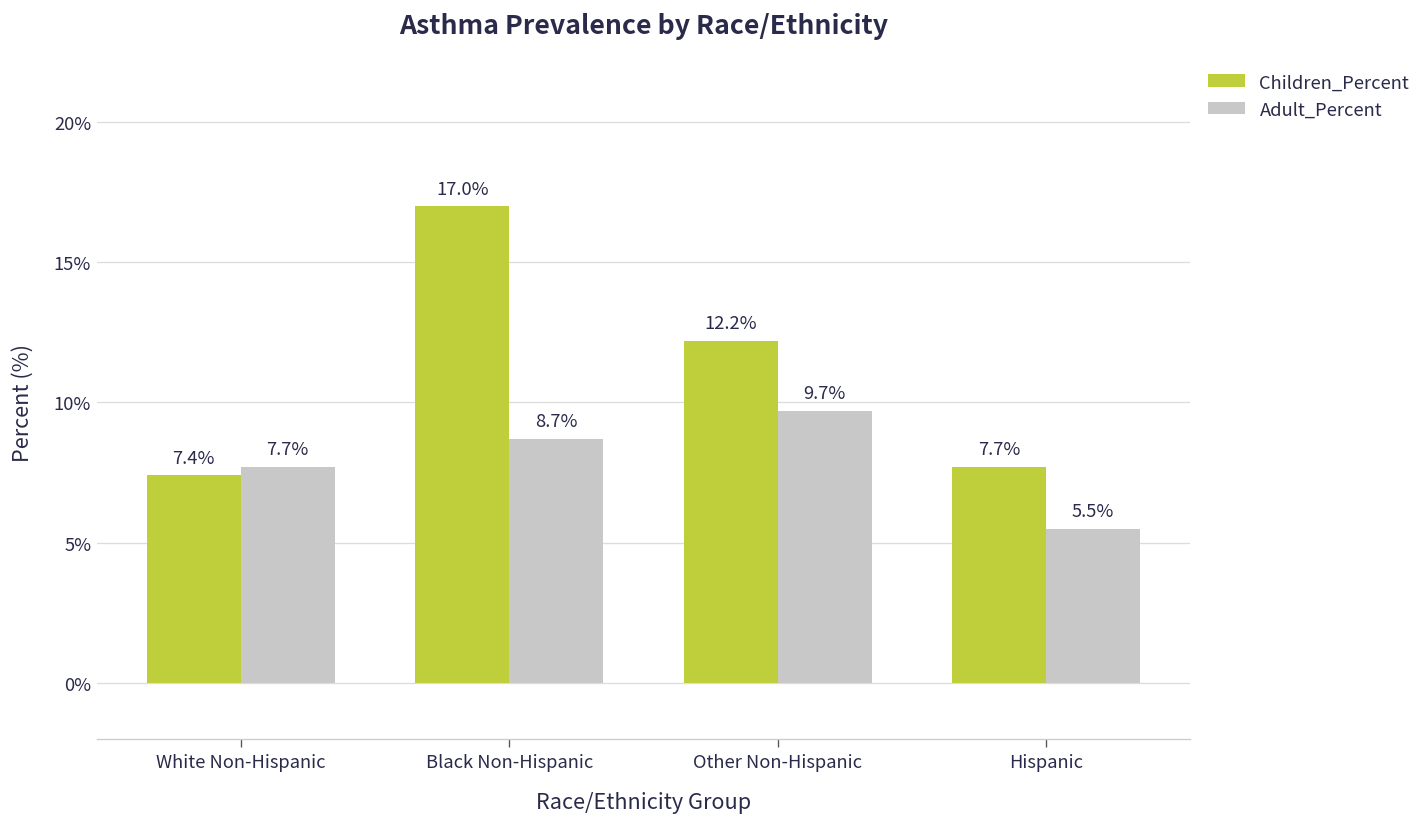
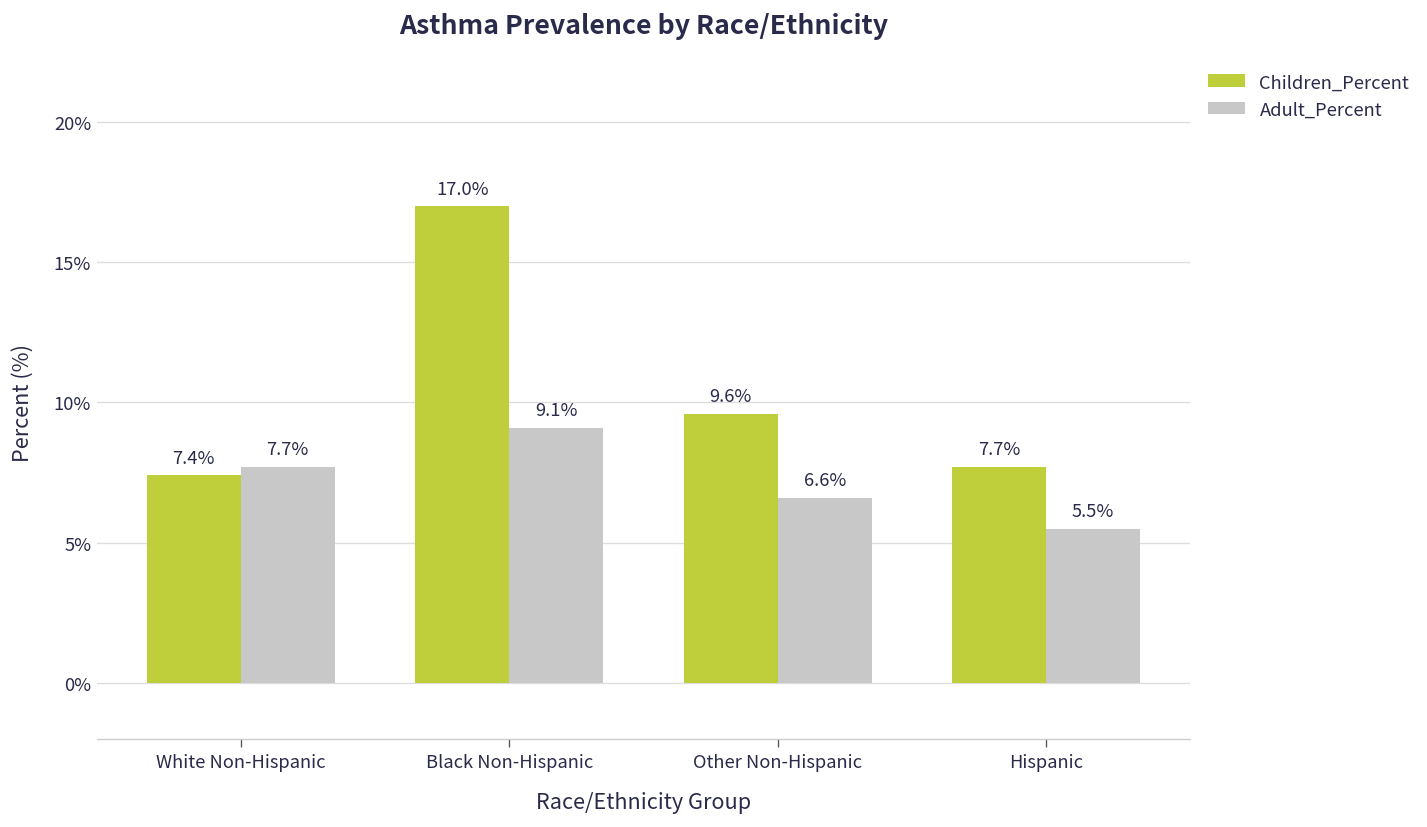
Adult_Percent, Black Non-Hispanic: 8.7% -> 9.1%
Children_Percent, Other Non-Hispanic: 12.2% -> 9.6%
Adult_Percent, Other Non-Hispanic: 9.7% -> 6.6%
